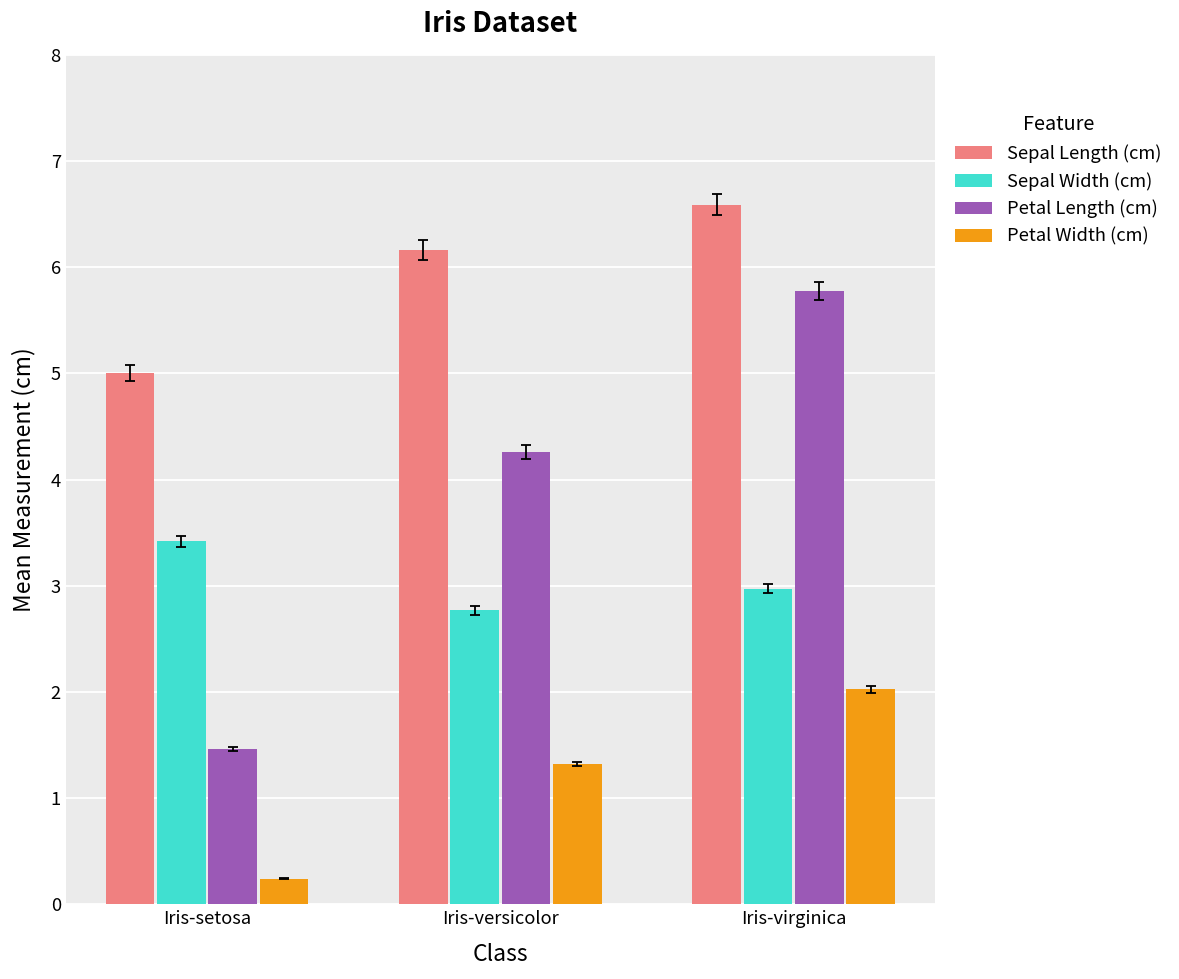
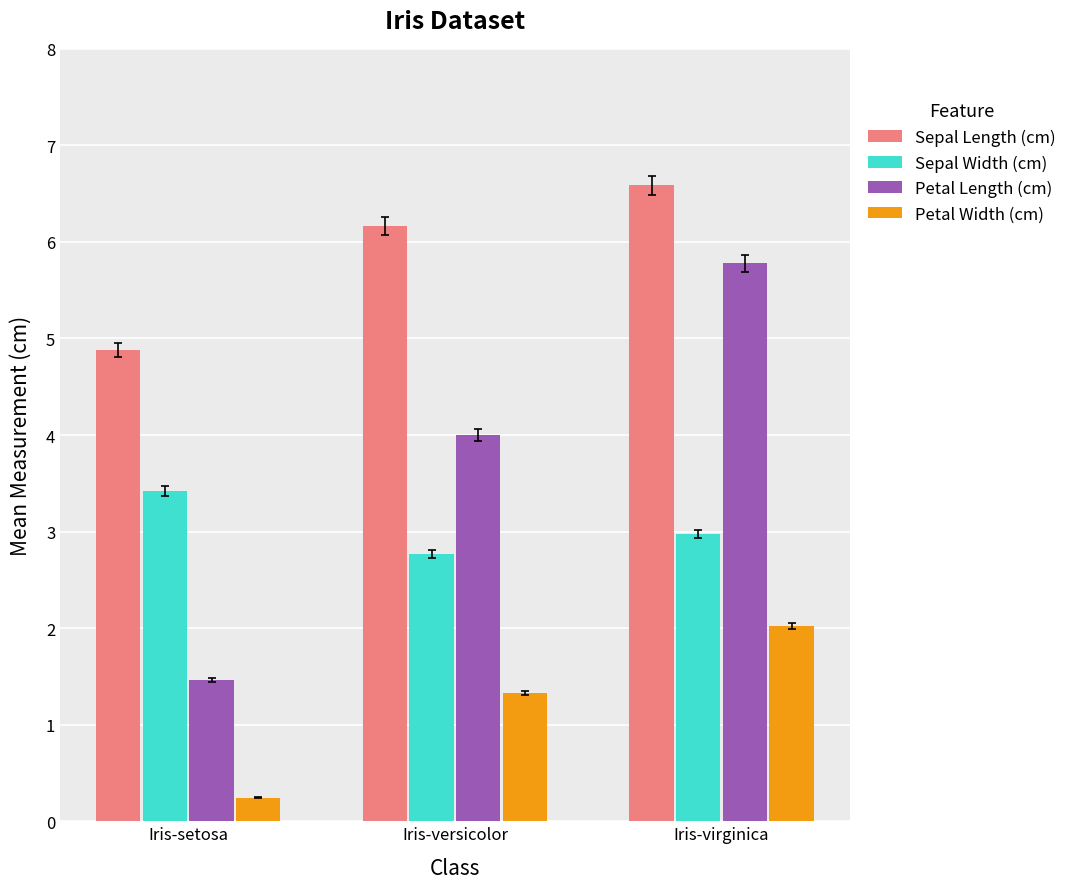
Sepal Length (cm), Iris-setosa: 5.0 -> 4.9
Petal Length (cm), Iris-versicolor: 4.3 -> 4.0
